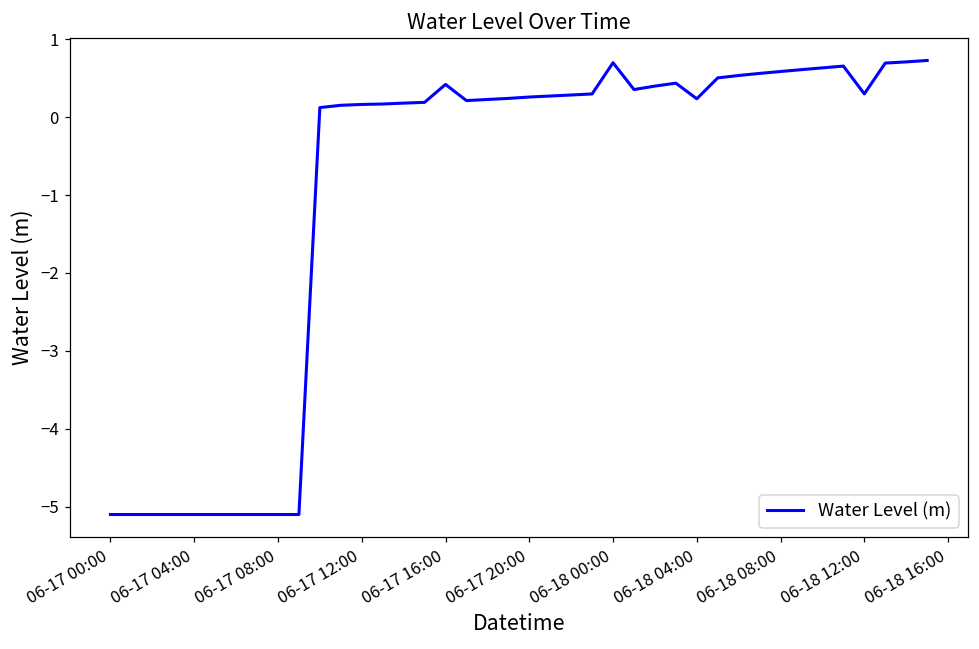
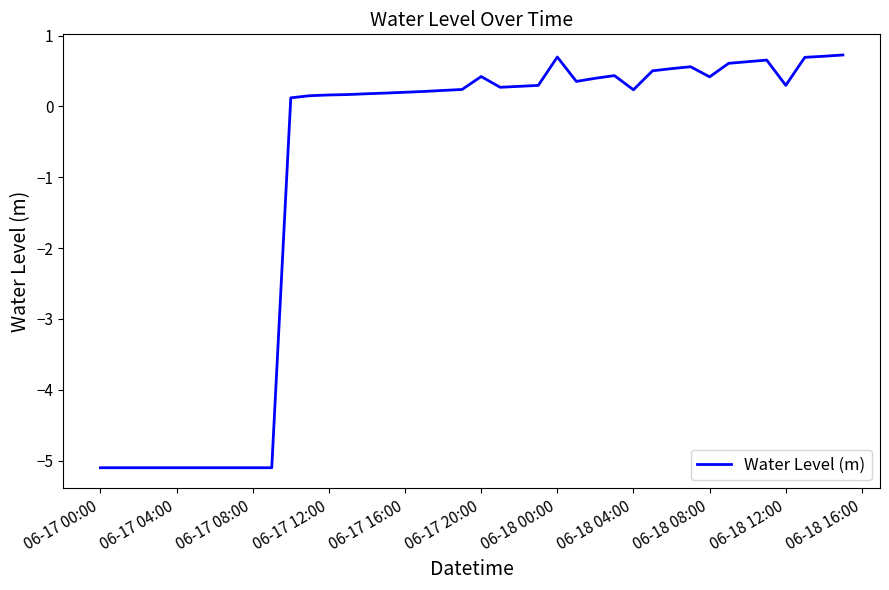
06-17 16:00: 0.4 -> 0.2
06-17 20:00: 0.3 -> 0.4
06-18 08:00: 0.6 -> 0.4
